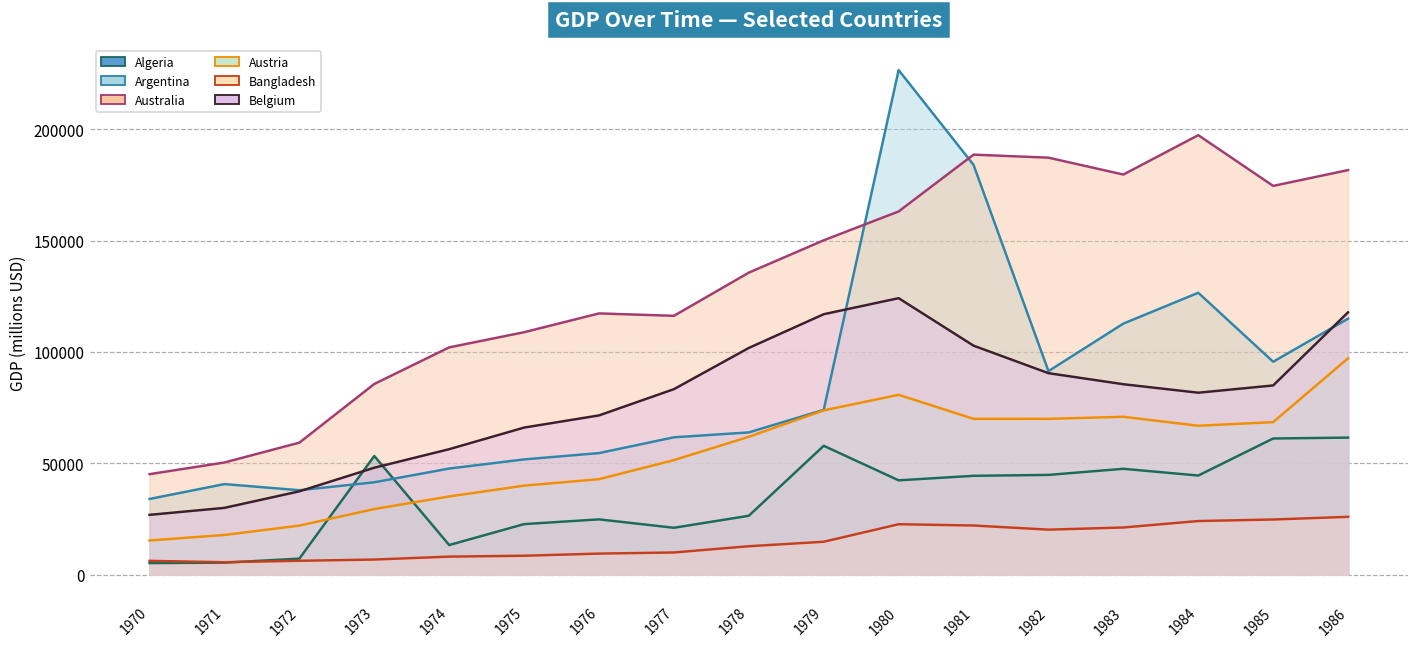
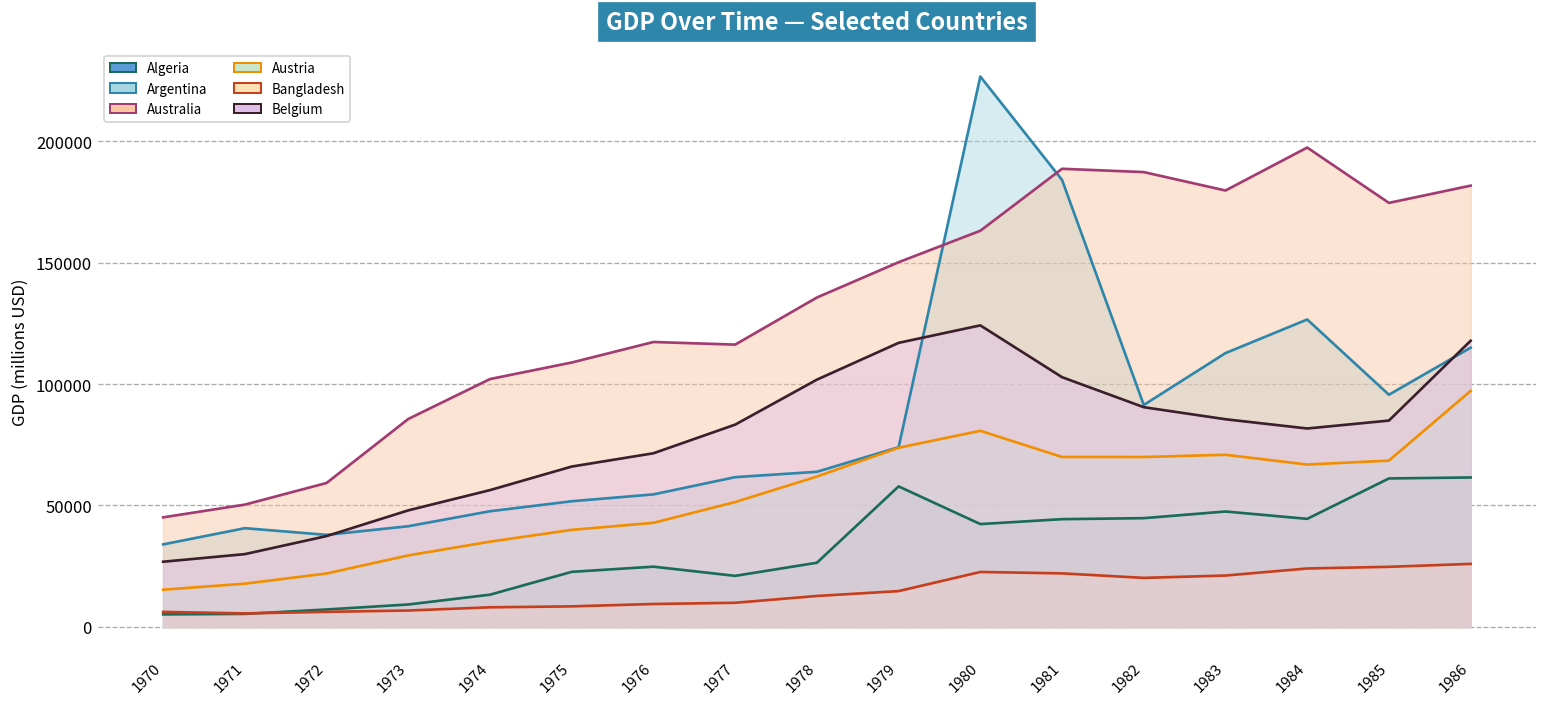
Algeria, 1973: 53000 -> 9000
